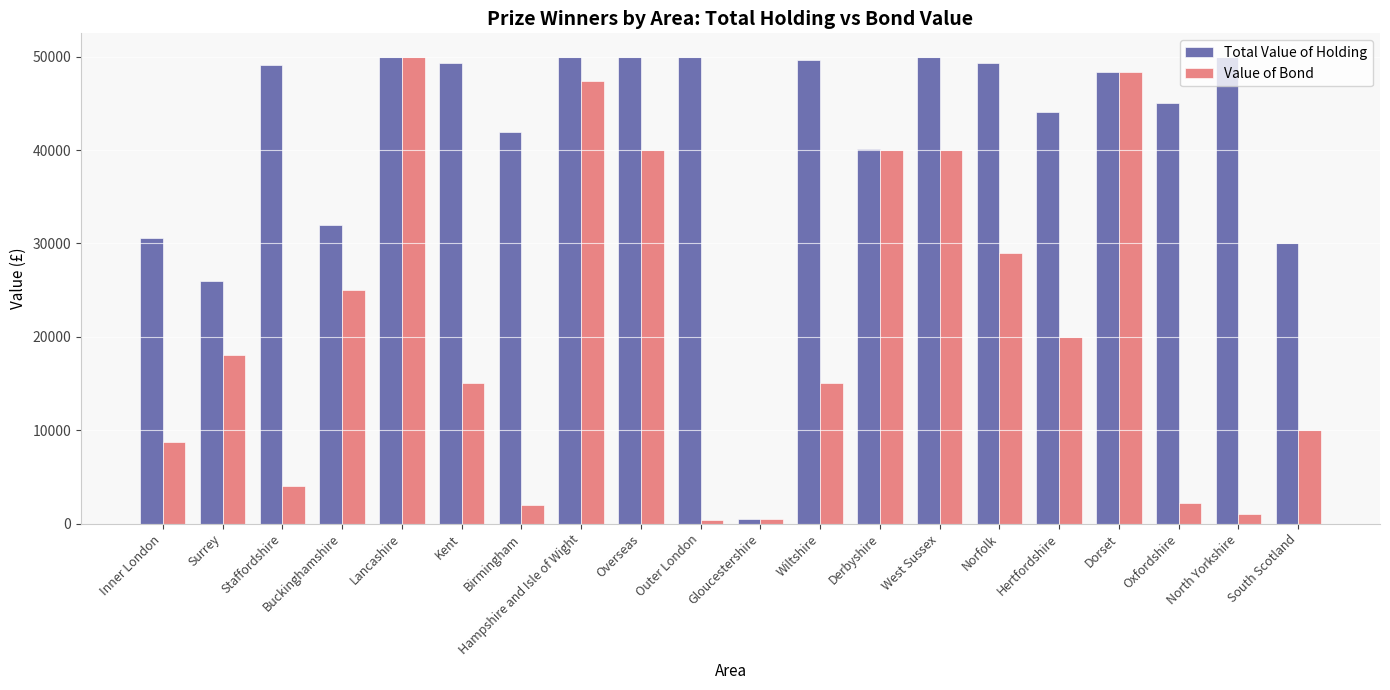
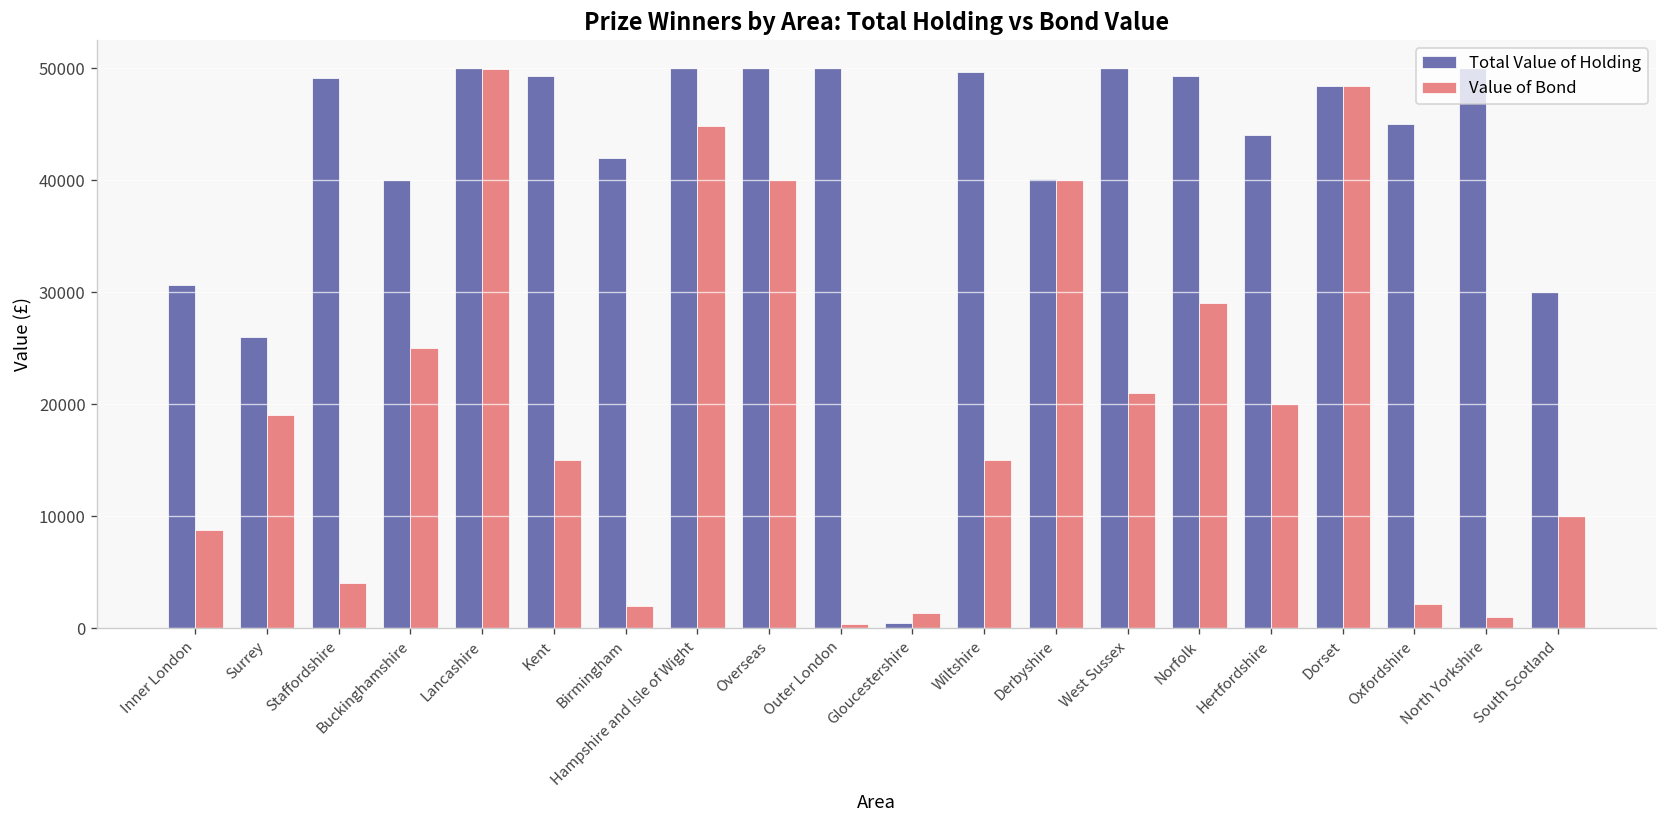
Value of Bond, Surrey: 18000 -> 19000
Total Value of Holding, Buckinghamshire: 32000 -> 40000
Value of Bond, Hampshire and Isle of Wight: 47000 -> 45000
Value of Bond, Gloucestershire: 500 -> 1400
Value of Bond, West Sussex: 40000 -> 21000
